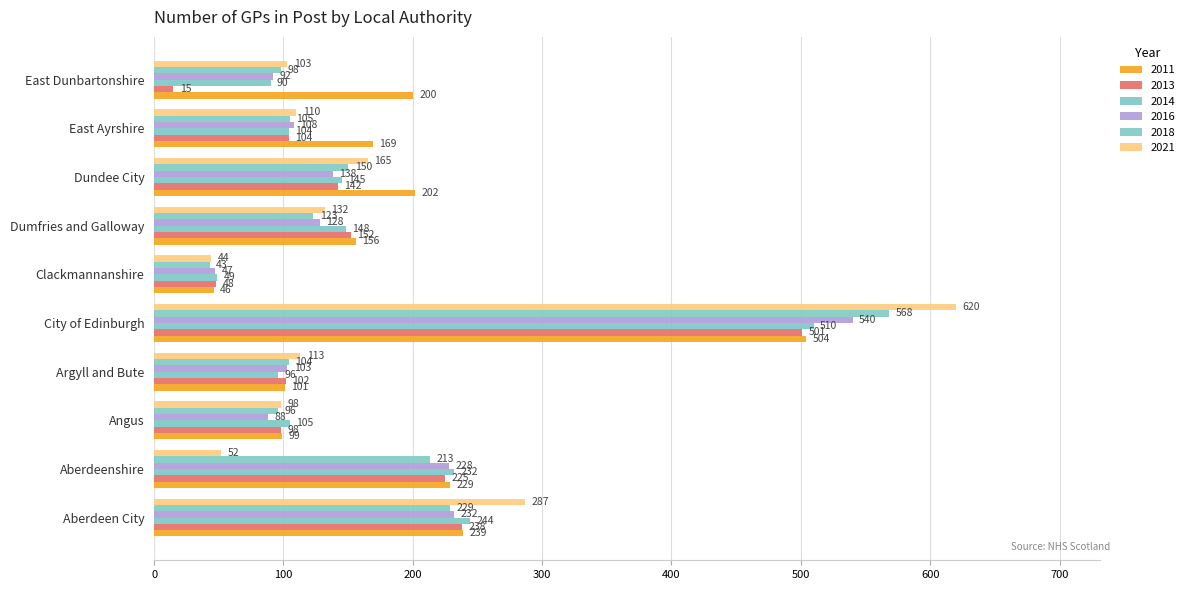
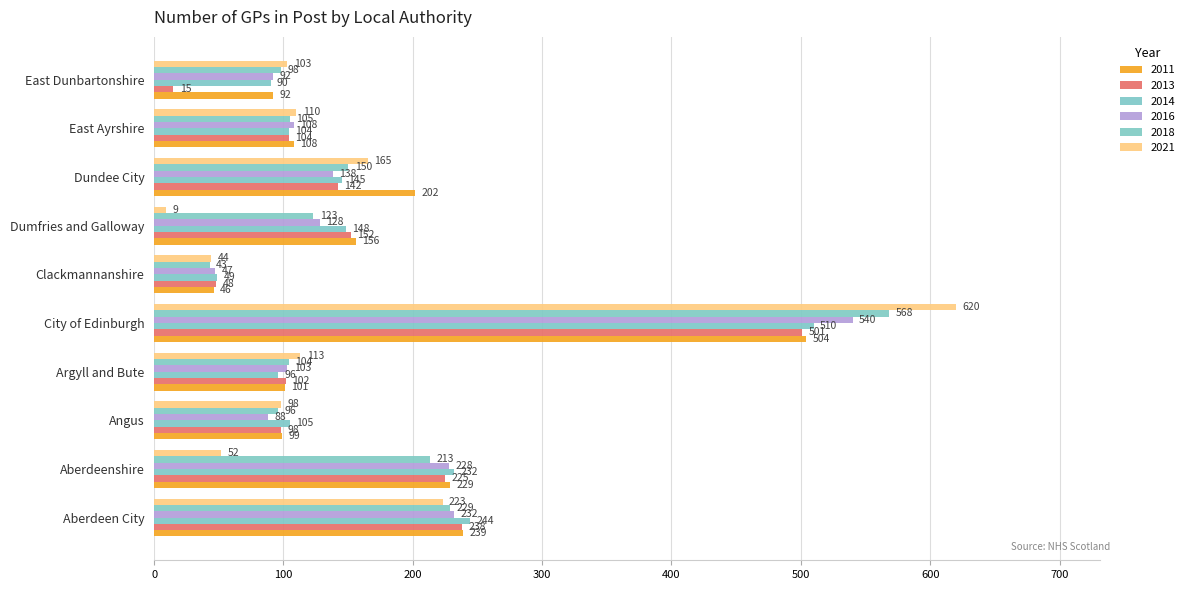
2011, East Dunbartonshire: 200 -> 92
2011, East Ayrshire: 169 -> 108
2021, Dumfries and Galloway: 132 -> 9
2021, Aberdeen City: 287 -> 223
